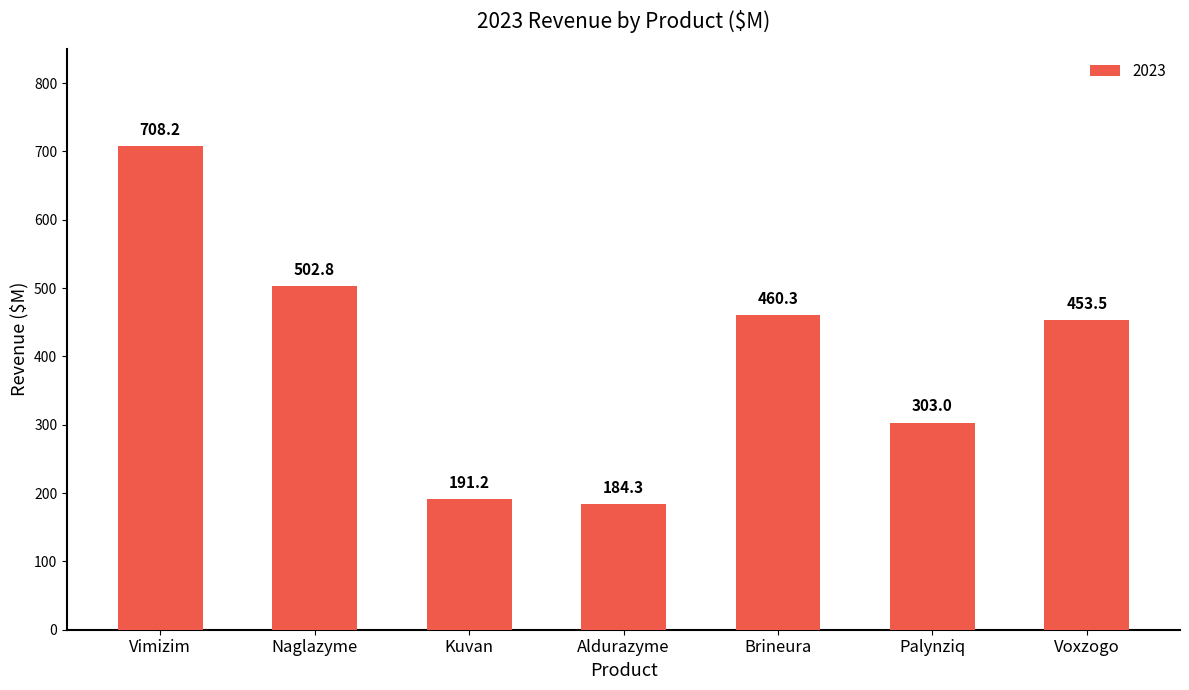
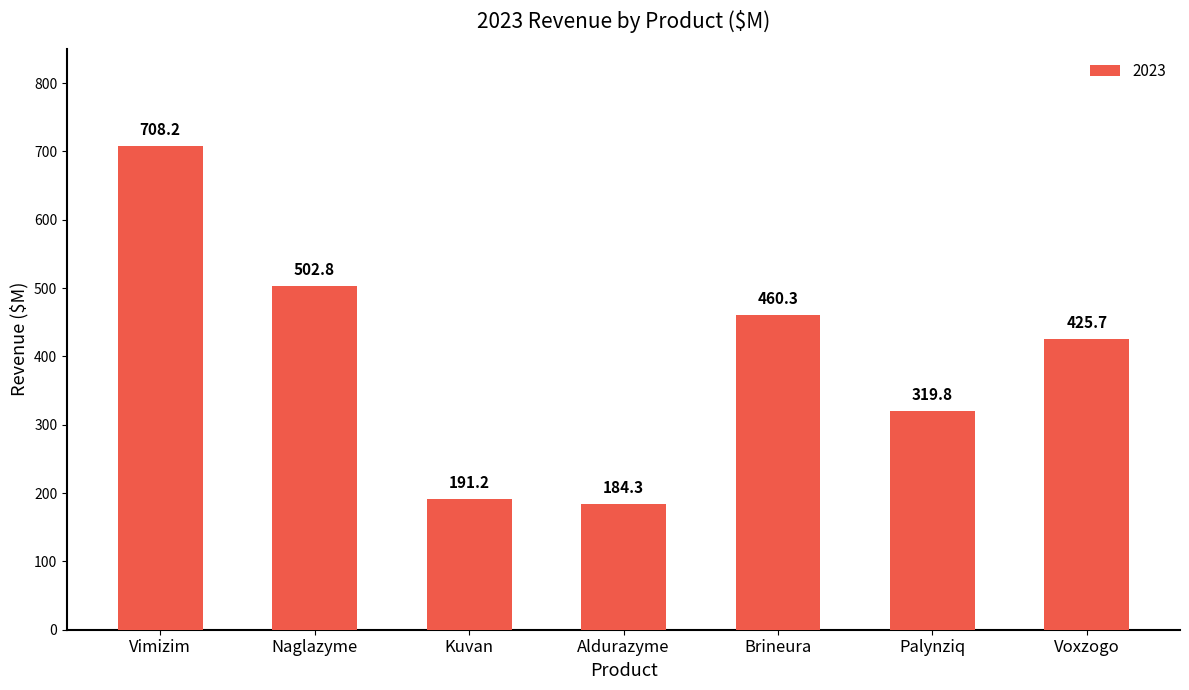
Palynziq: 303.0 -> 319.8
Voxzogo: 453.5 -> 425.7
